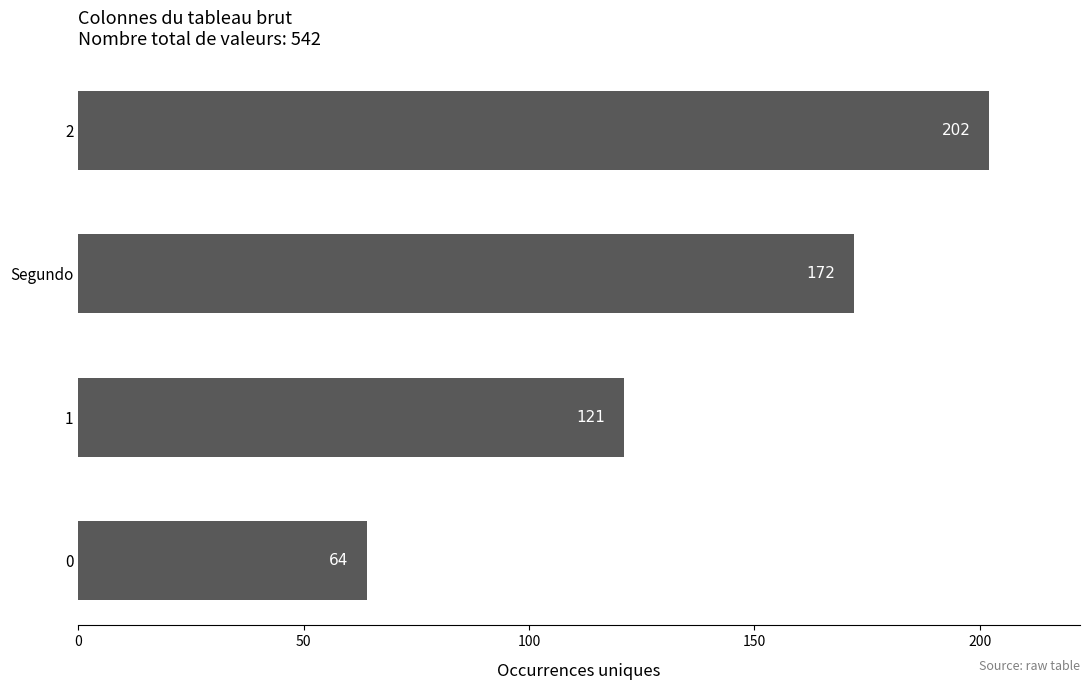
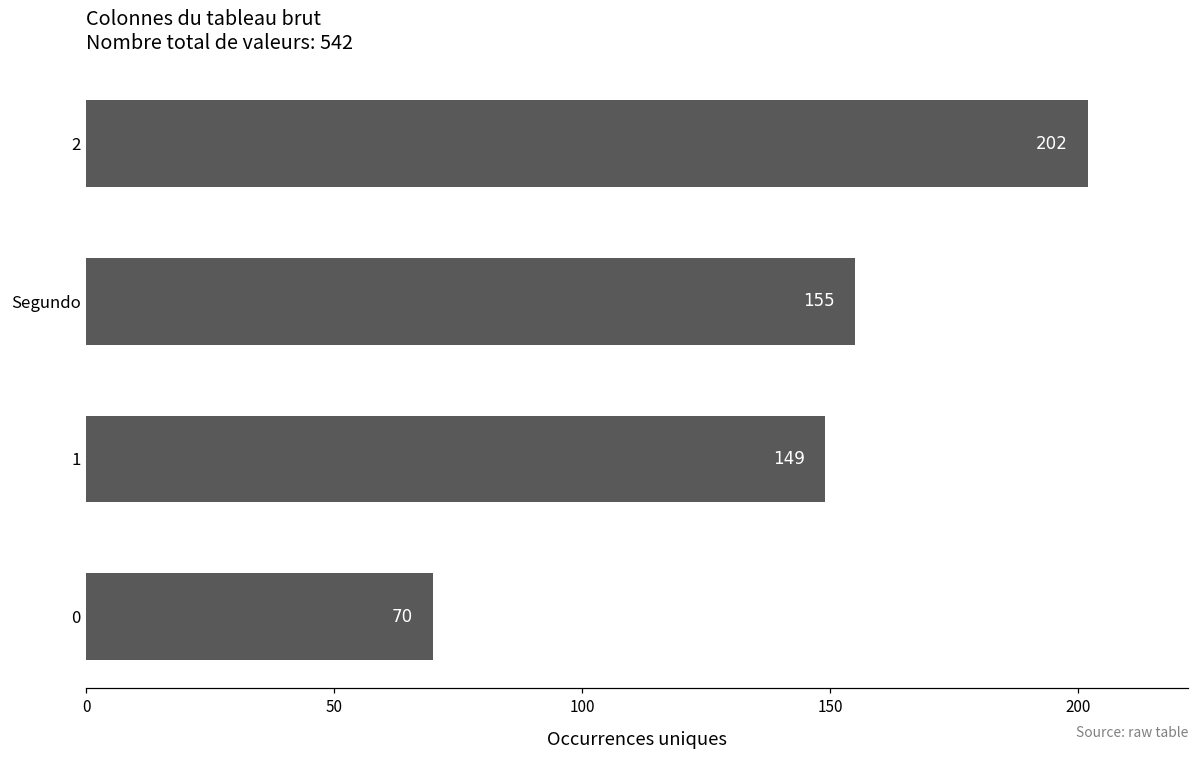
Segundo: 172 -> 155
1: 121 -> 149
0: 64 -> 70
